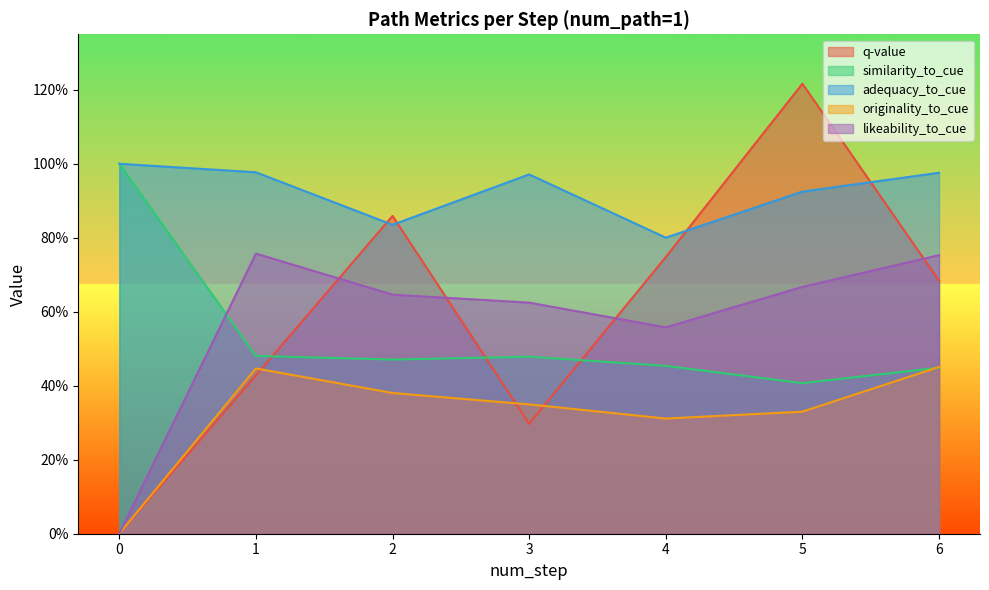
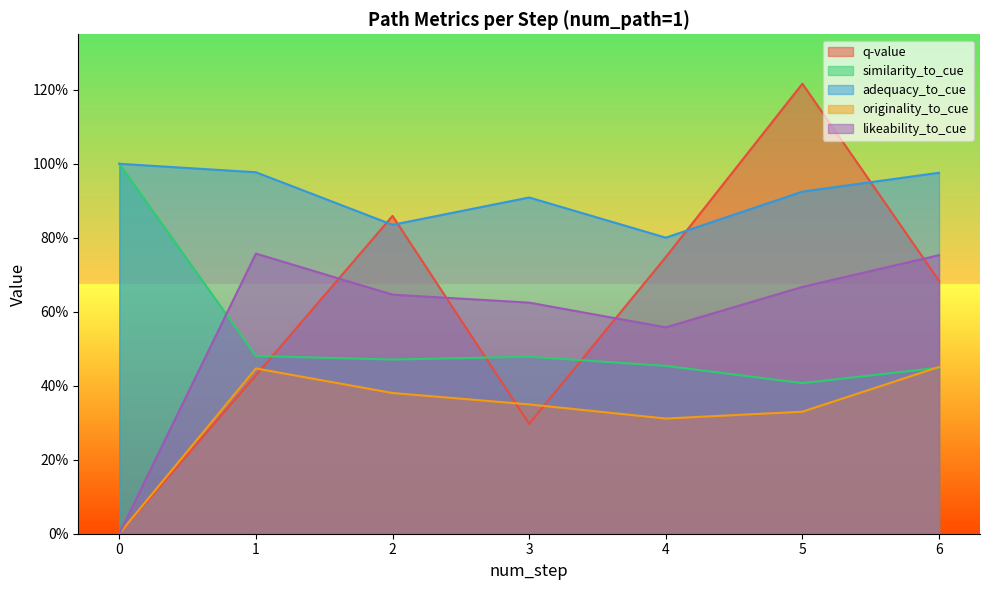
adequacy_to_cue, 3: 97% -> 91%
